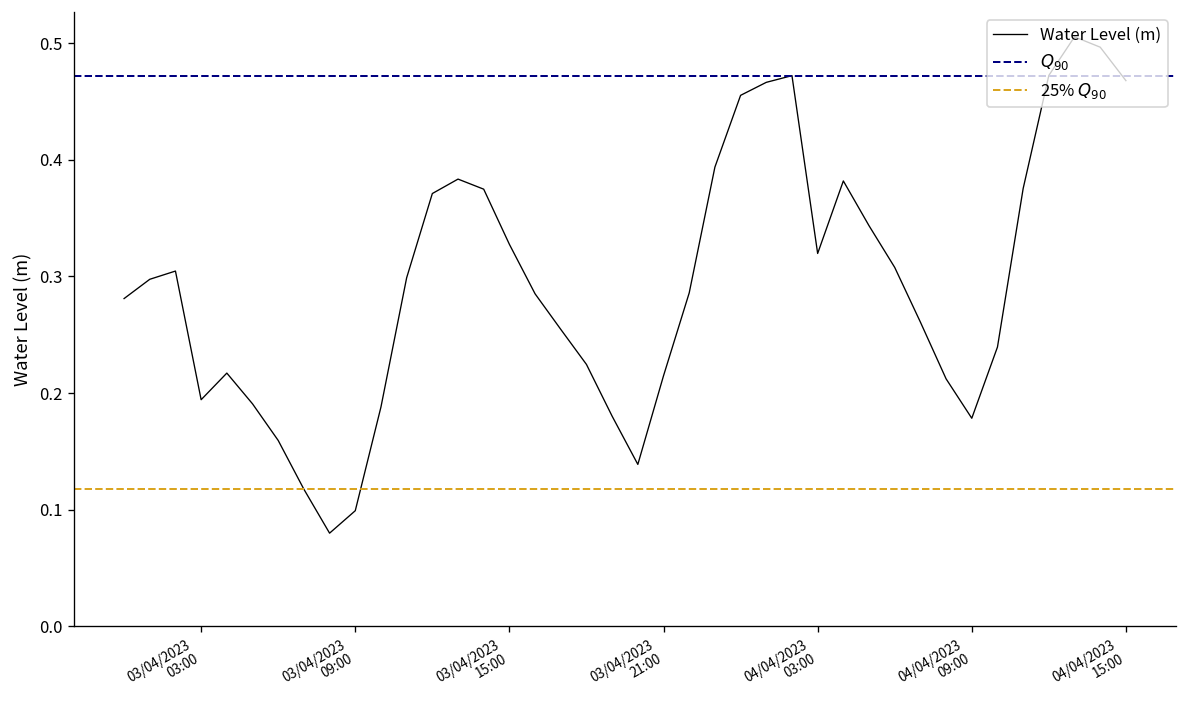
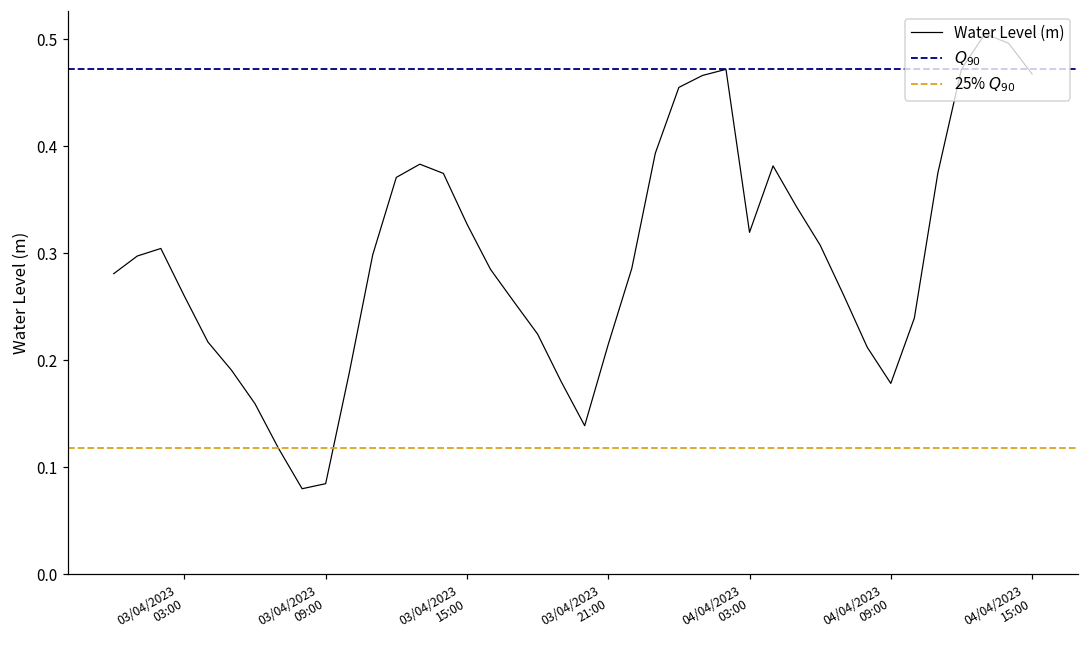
03/04/2023 03:00: 0.19 -> 0.26
03/04/2023 09:00: 0.10 -> 0.08
